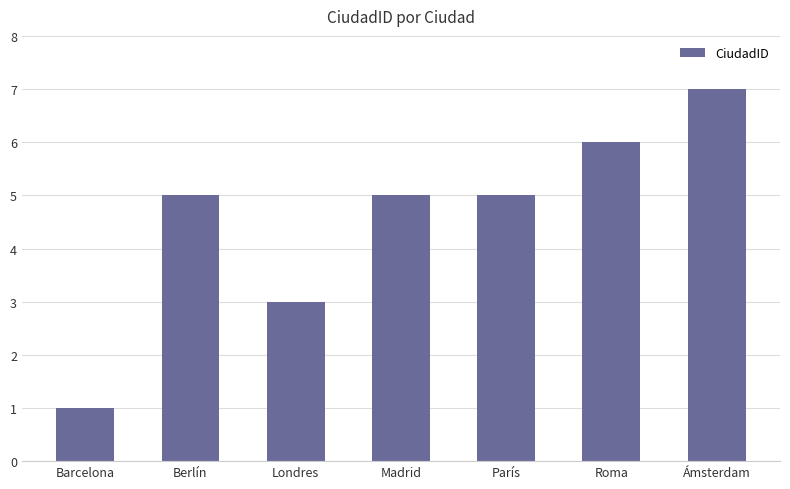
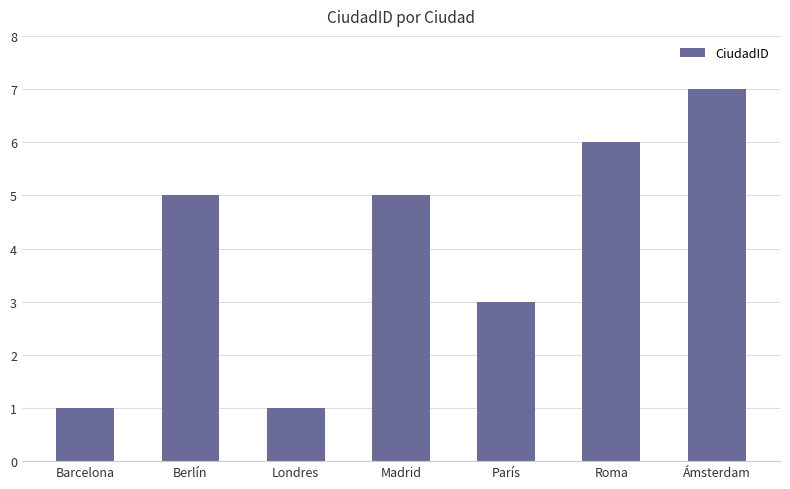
Londres: 3 -> 1
París: 5 -> 3
